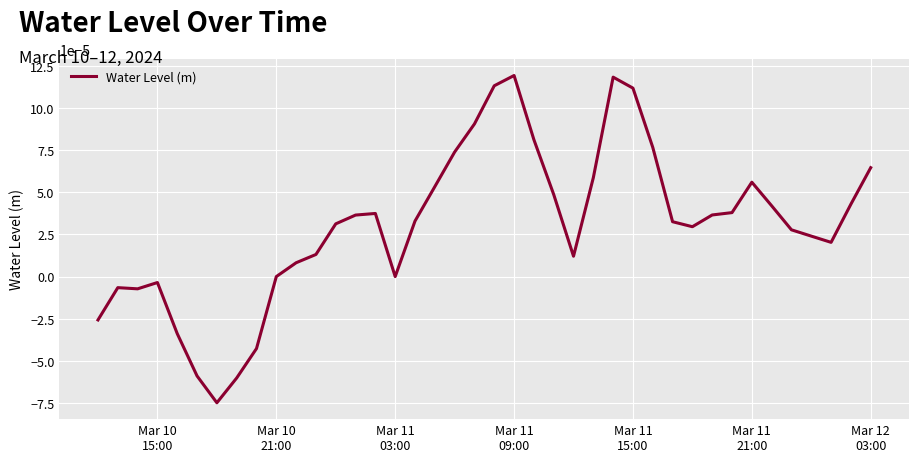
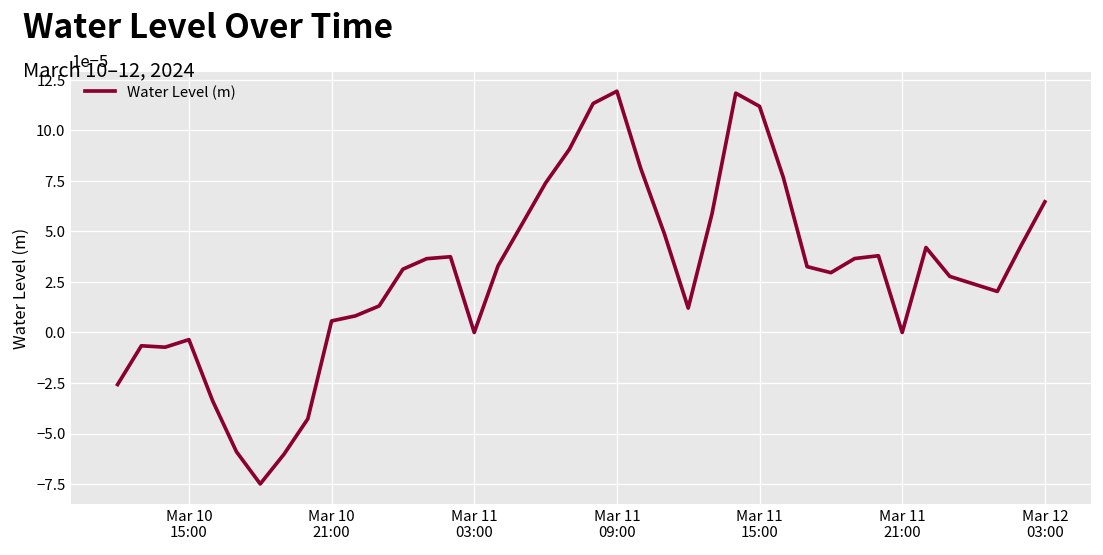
Mar 10 21:00: 0.00000 -> 0.00001
Mar 11 21:00: 0.0001 -> 0.0000
